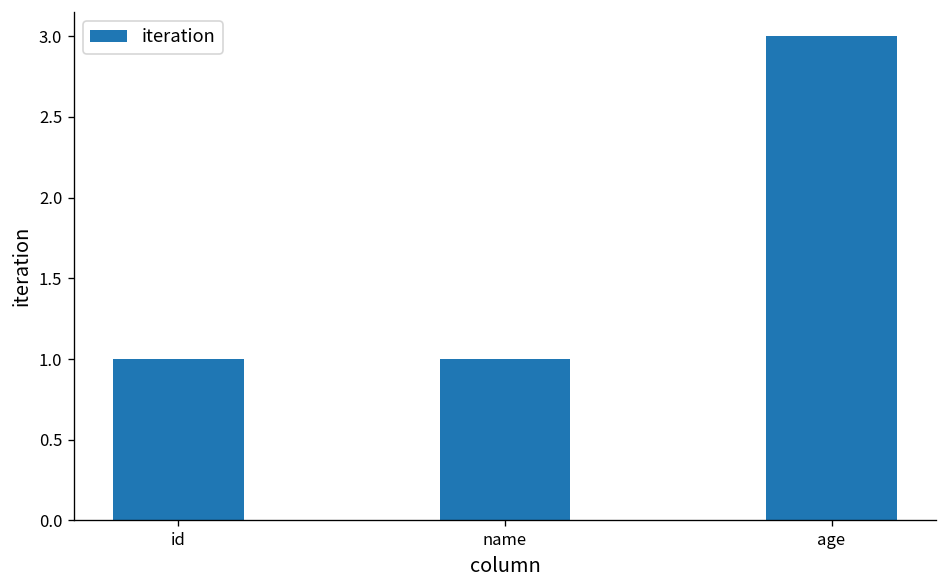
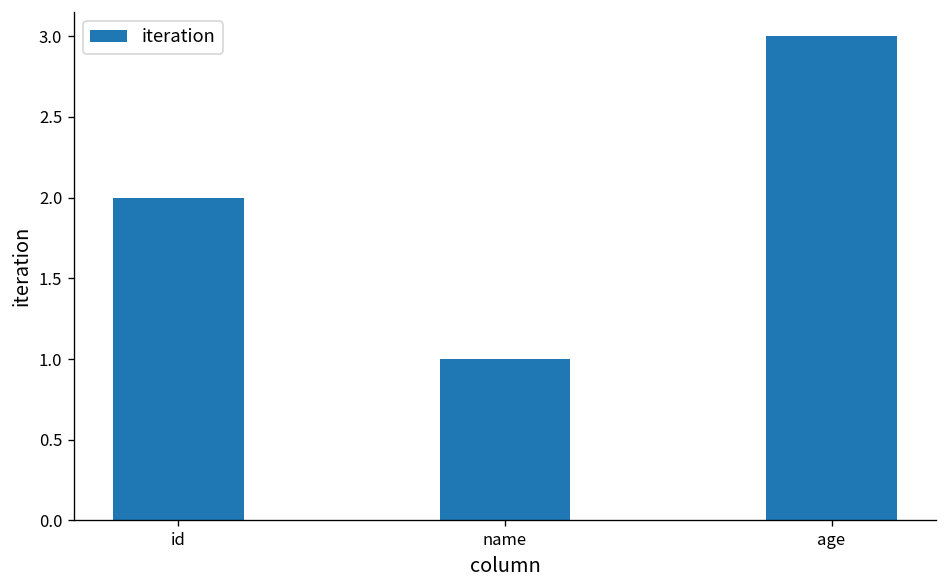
id: 1 -> 2
